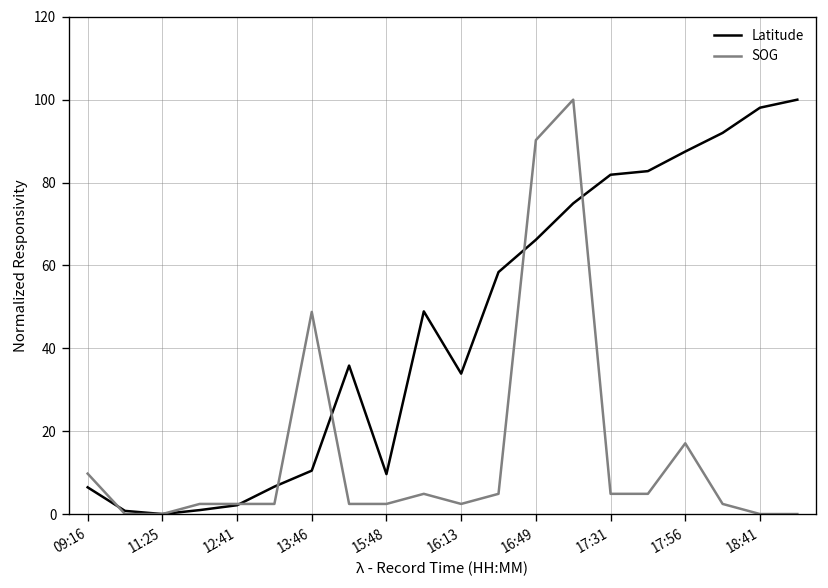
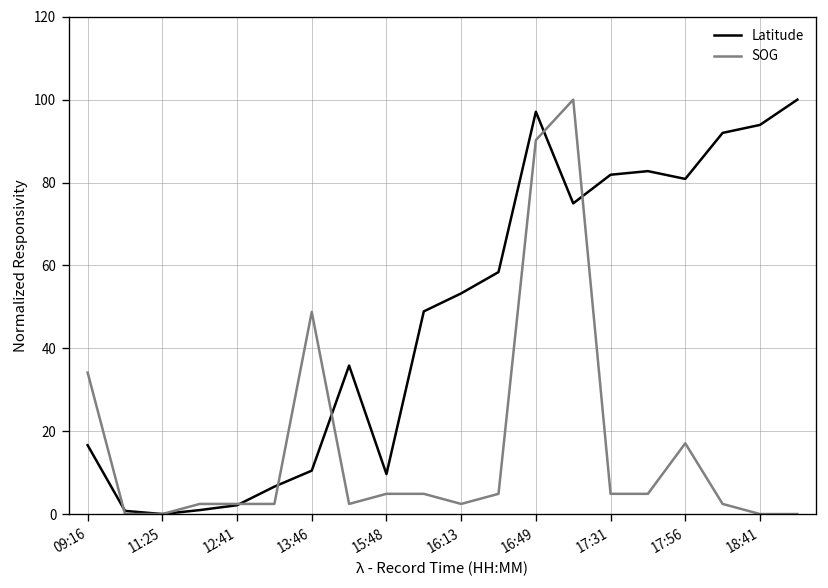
Latitude, 09:16: 6 -> 17
SOG, 09:16: 10 -> 34
SOG, 15:48: 2 -> 5
Latitude, 16:13: 34 -> 53
Latitude, 16:49: 66 -> 97
Latitude, 17:56: 87 -> 81
Latitude, 18:41: 98 -> 94
